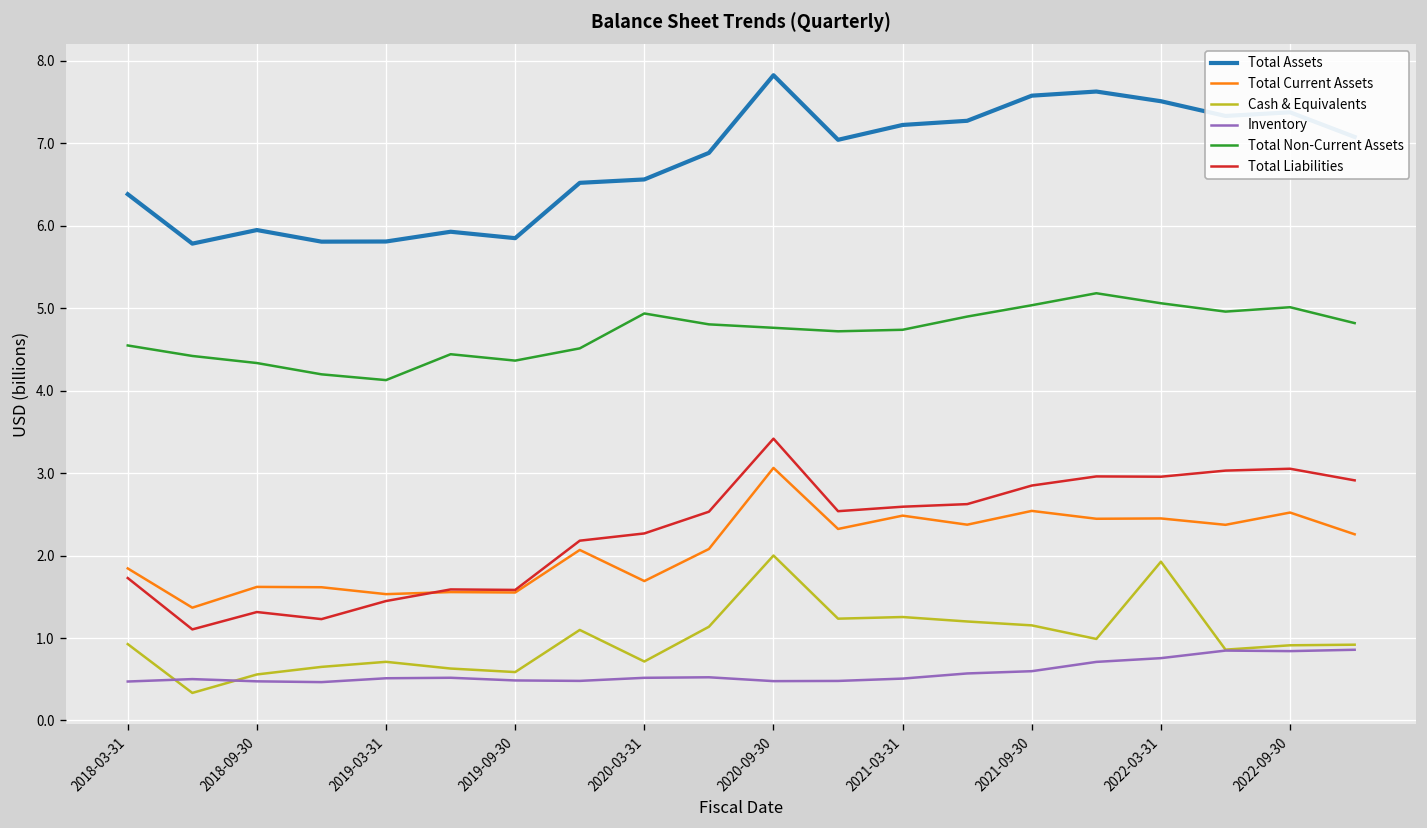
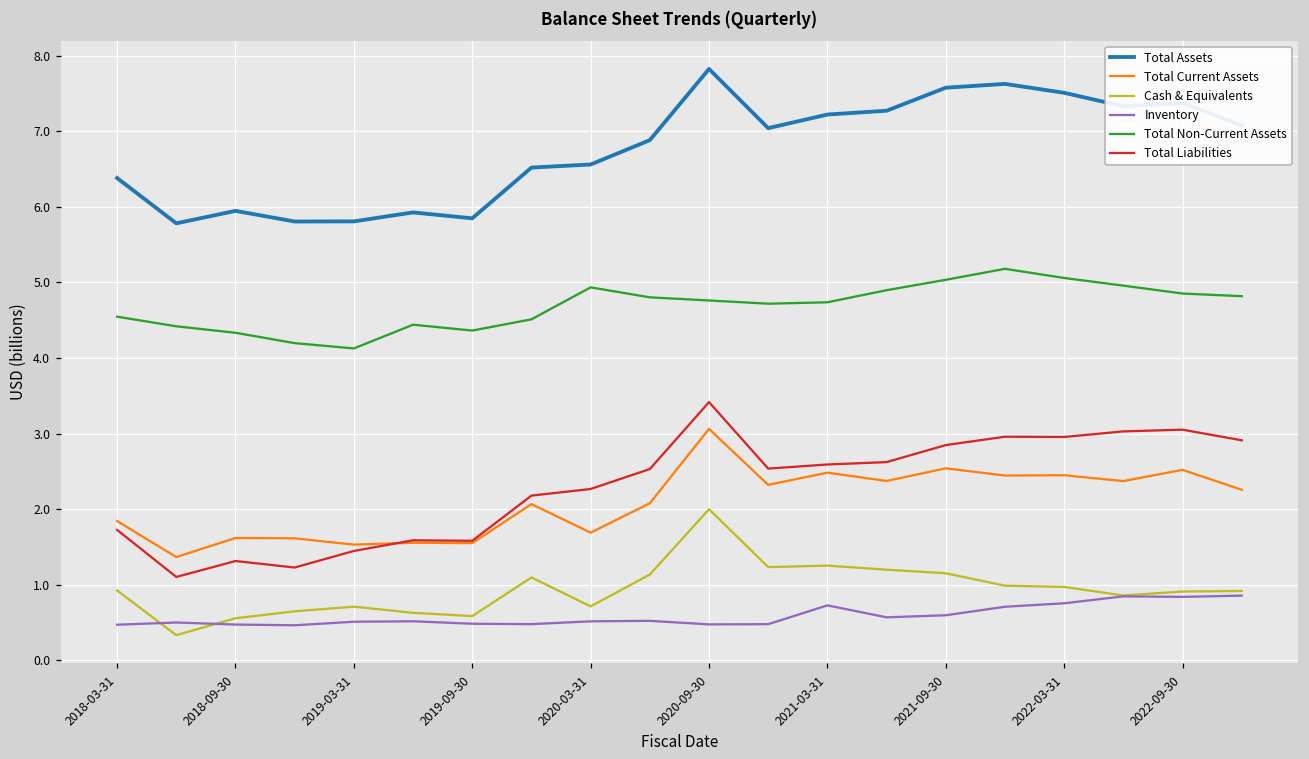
Inventory, 2021-03-31: 0.5 -> 0.7
Cash & Equivalents, 2022-03-31: 1.9 -> 1.0
Total Non-Current Assets, 2022-09-30: 5.0 -> 4.9
